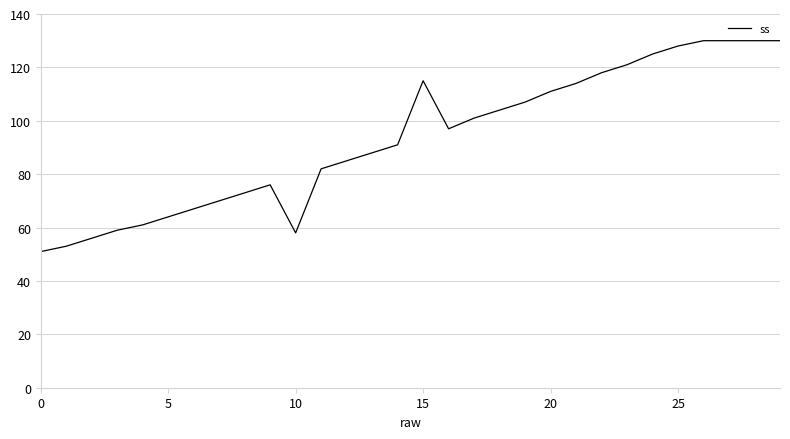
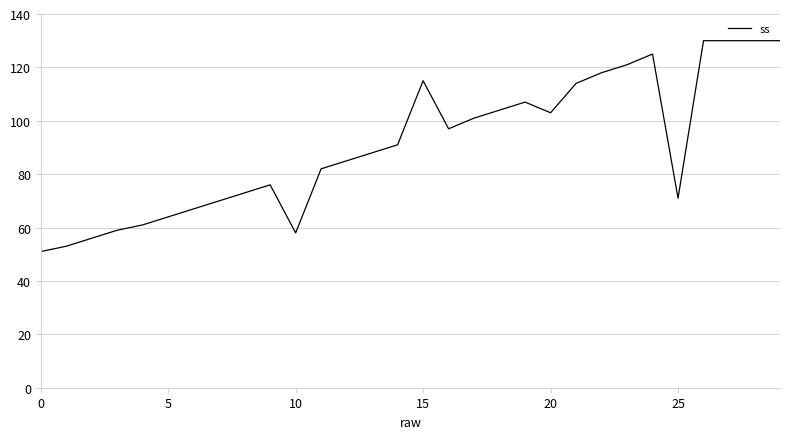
20: 111 -> 103
25: 128 -> 71
